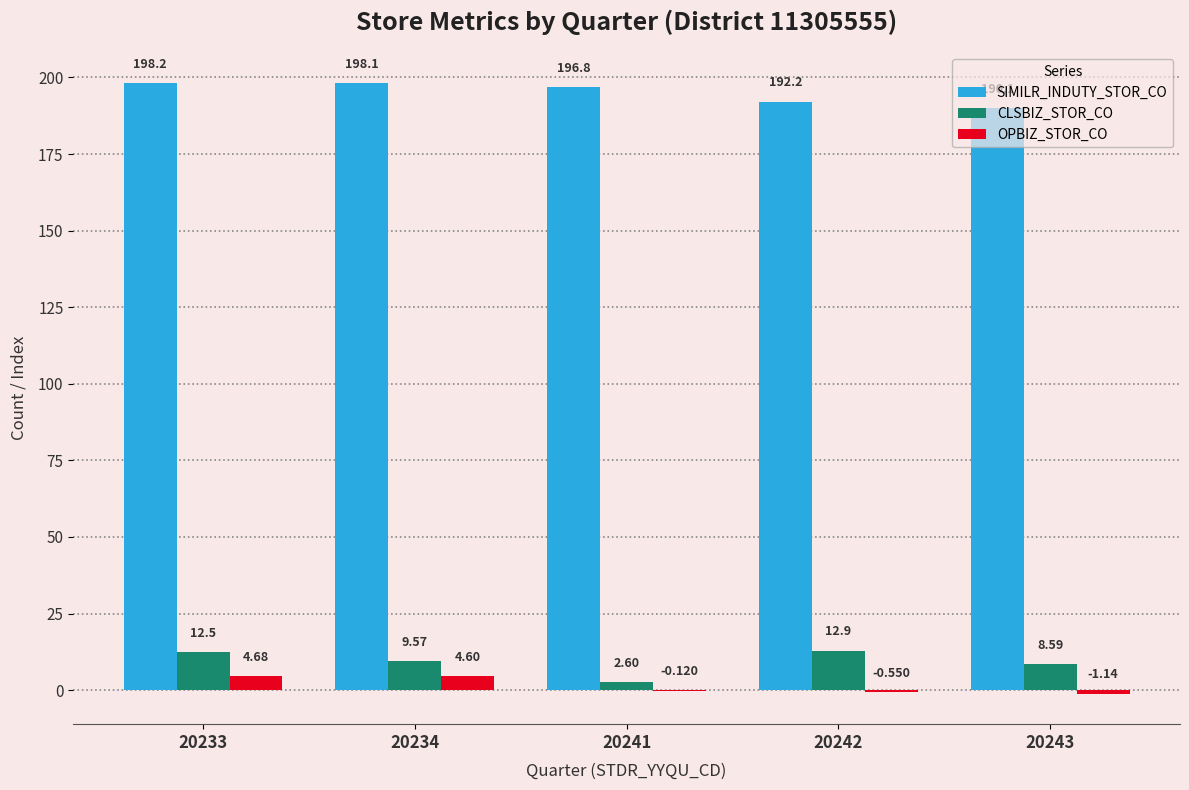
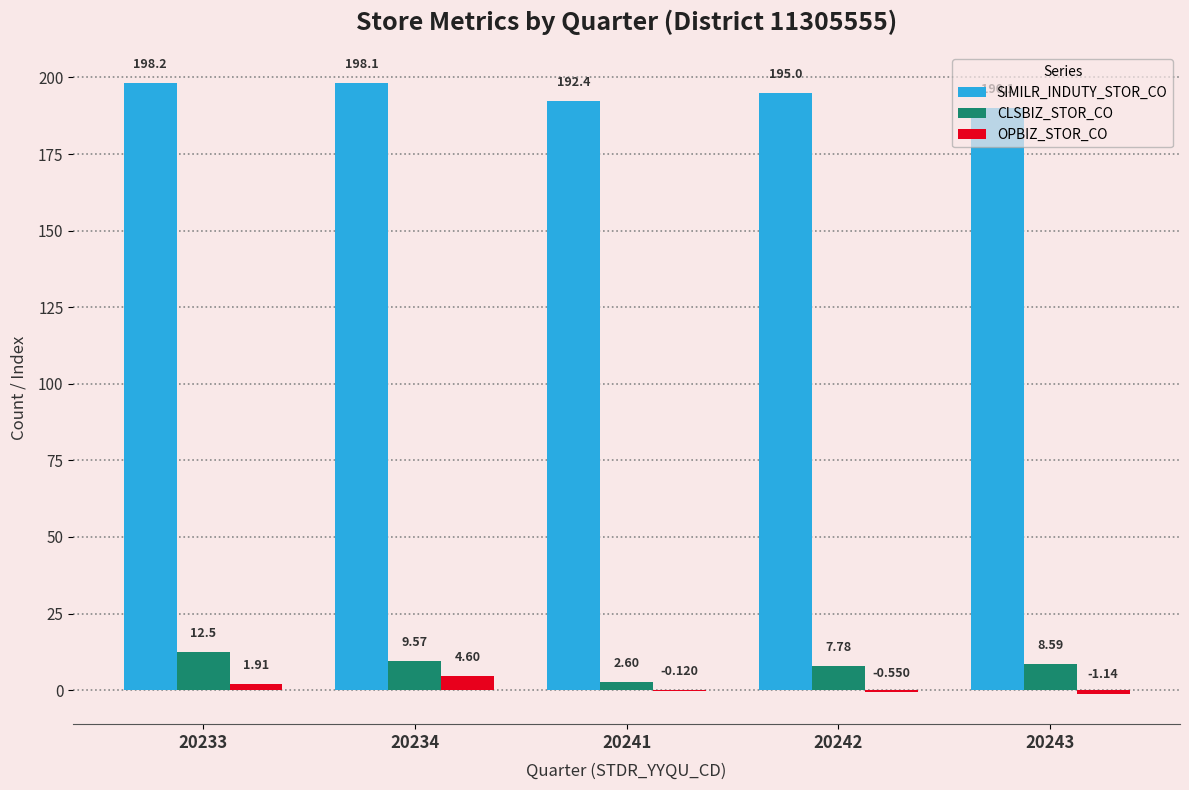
OPBIZ_STOR_CO, 20233: 4.68 -> 1.91
SIMILR_INDUTY_STOR_CO, 20241: 196.8 -> 192.4
SIMILR_INDUTY_STOR_CO, 20242: 192.2 -> 195.0
CLSBIZ_STOR_CO, 20242: 12.9 -> 7.78
